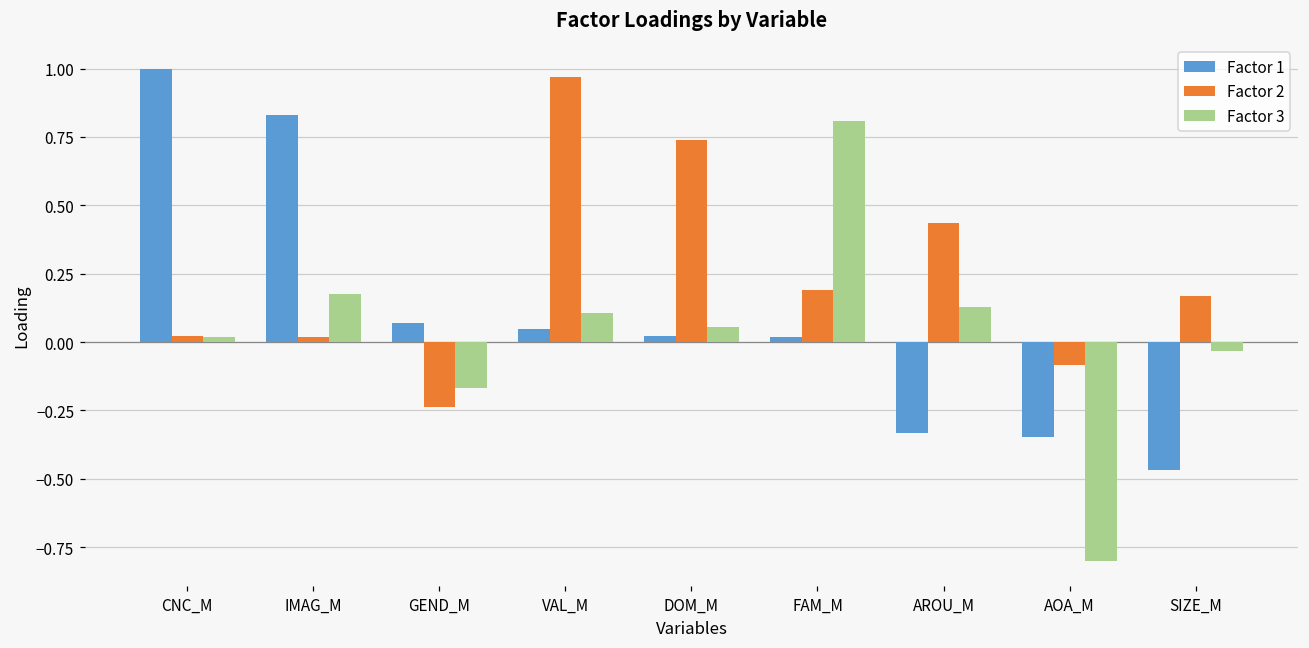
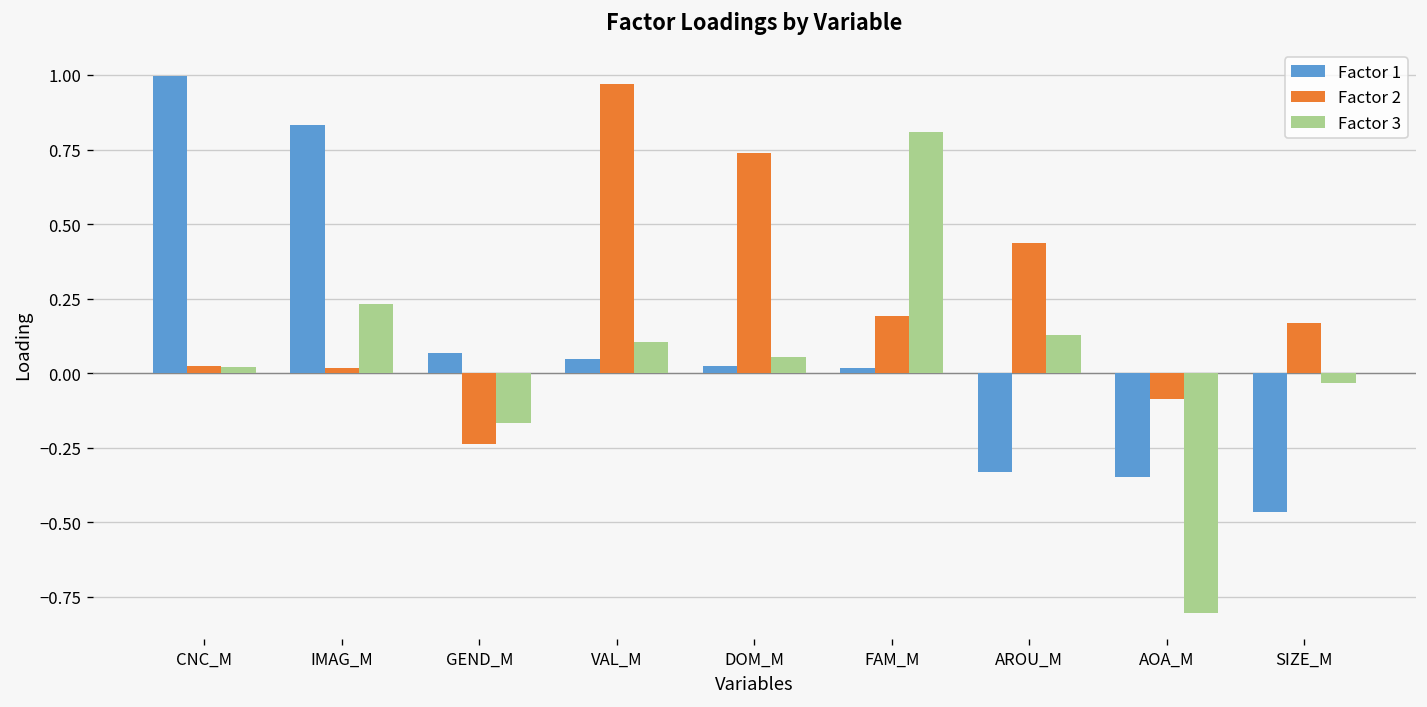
Factor 3, IMAG_M: 0.17 -> 0.23
